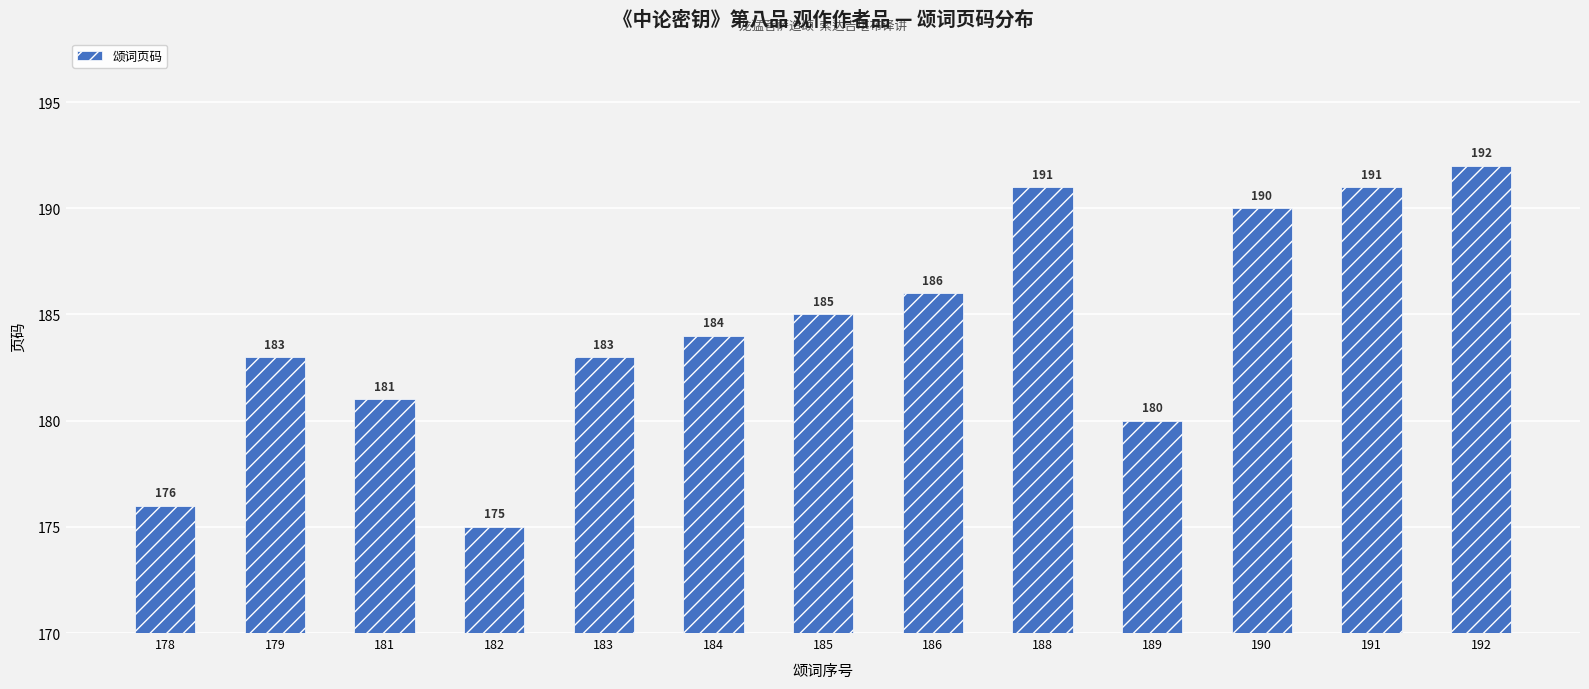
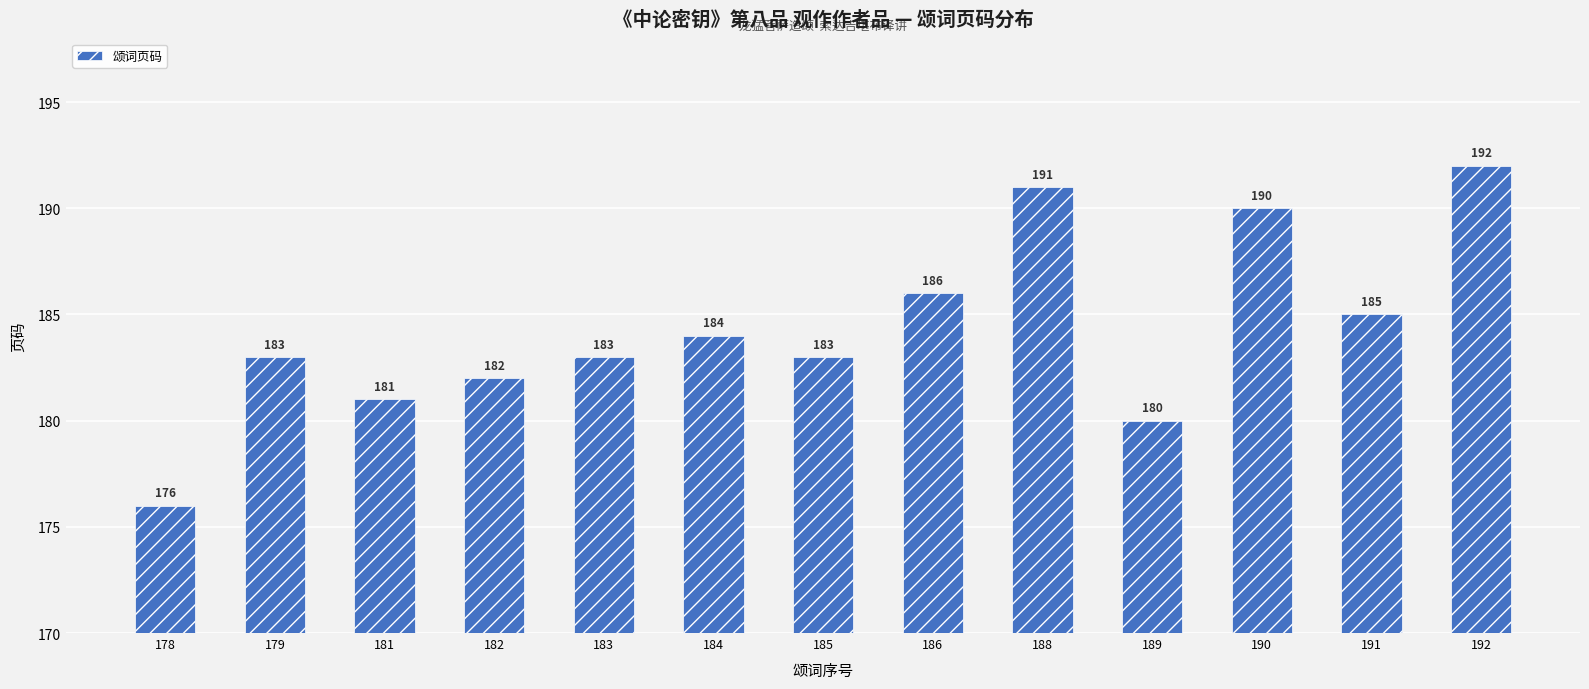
182: 175 -> 182
185: 185 -> 183
191: 191 -> 185
